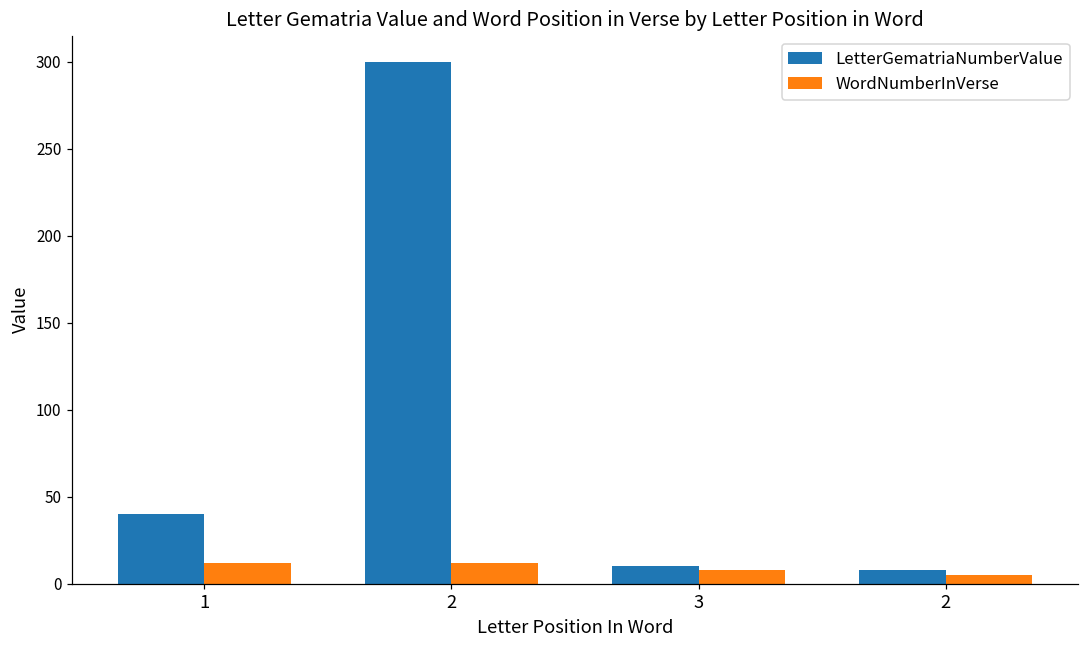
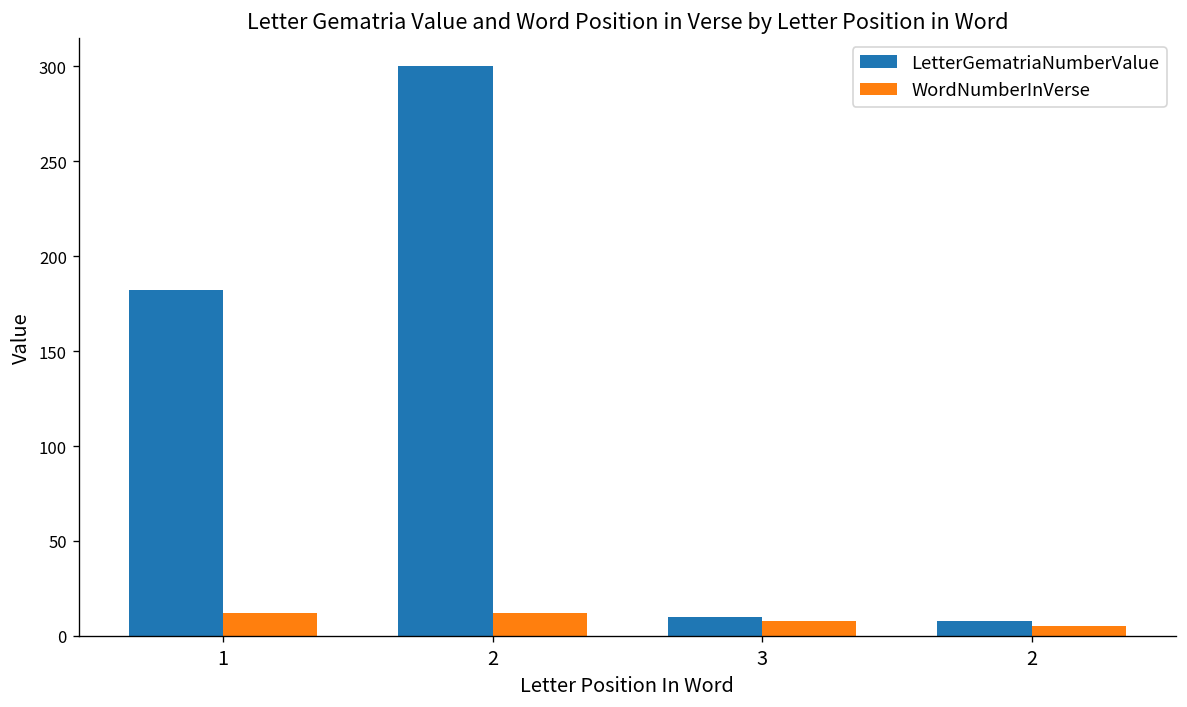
LetterGematriaNumberValue, 1: 40 -> 182
